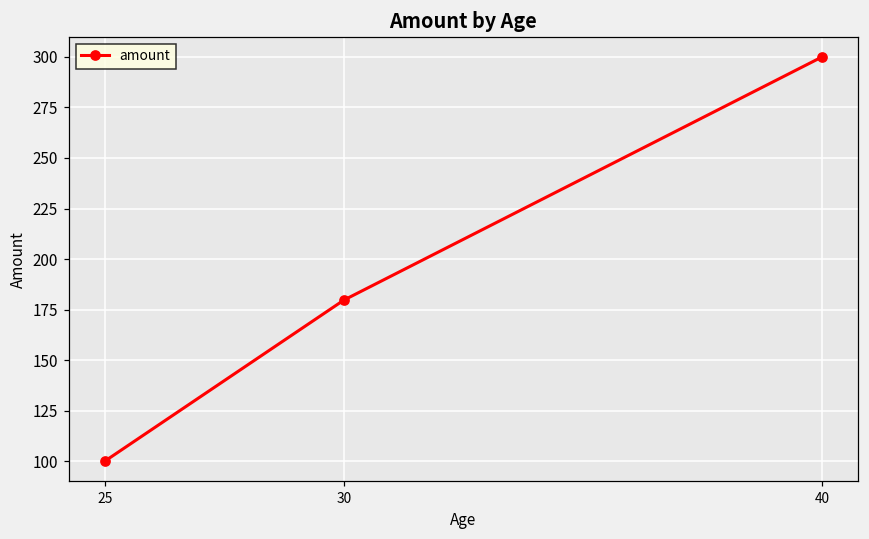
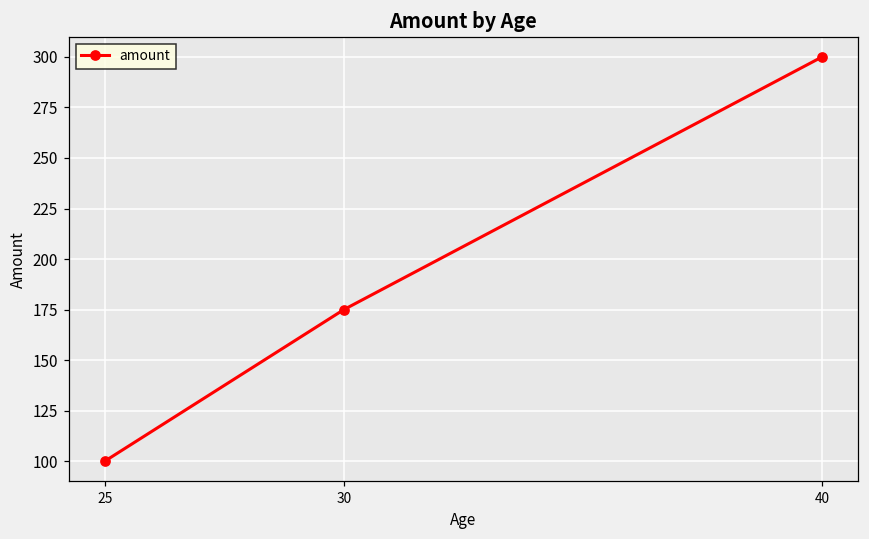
30: 180 -> 175
